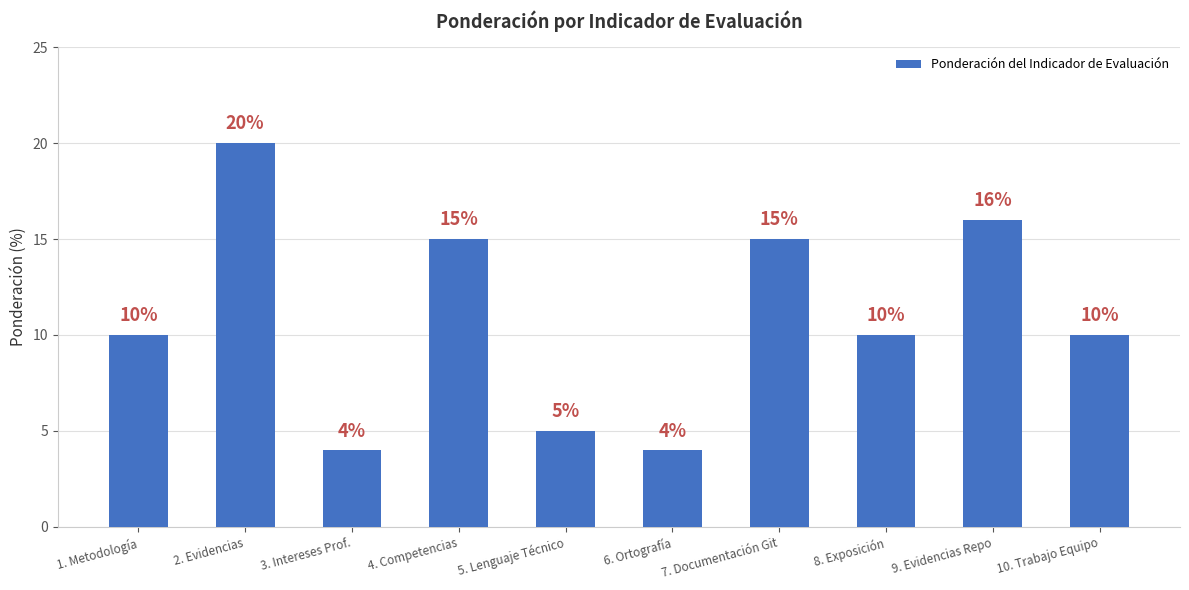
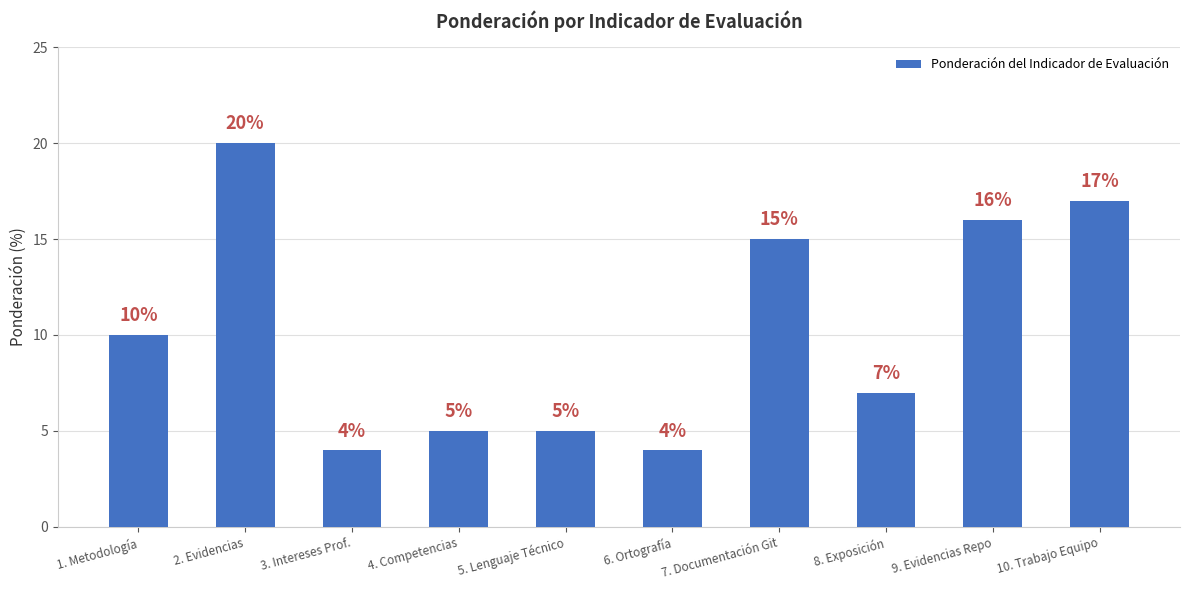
4. Competencias: 15% -> 5%
8. Exposición: 10% -> 7%
10. Trabajo Equipo: 10% -> 17%
